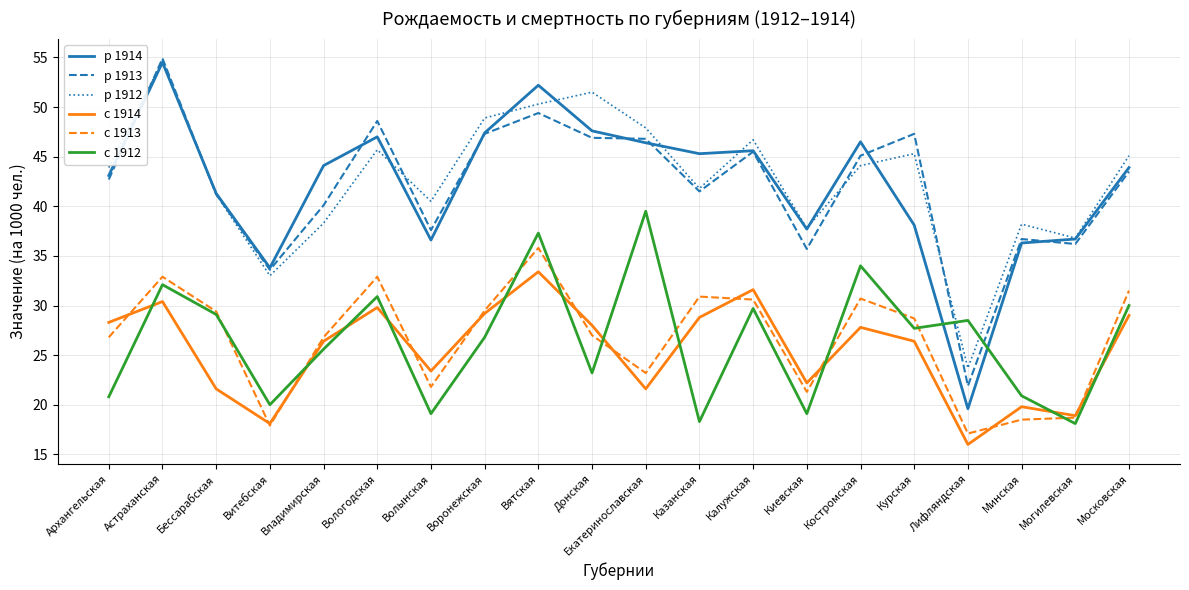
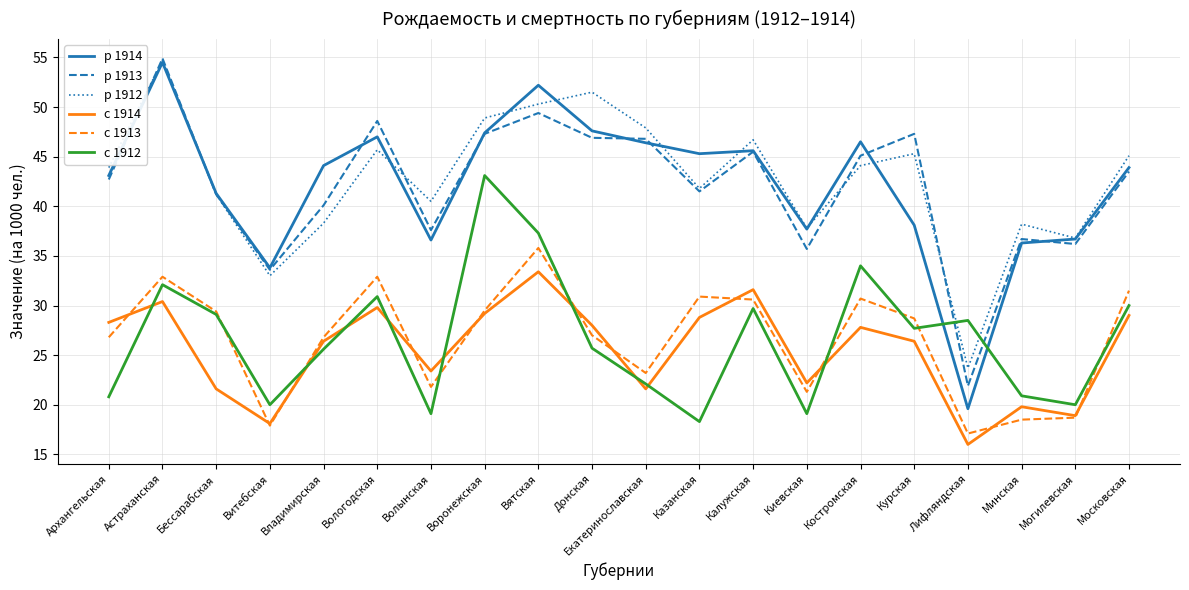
с 1912, Воронежская: 27 -> 43
с 1912, Донская: 23 -> 26
с 1912, Екатеринославская: 40 -> 22
с 1912, Могилевская: 18 -> 20
